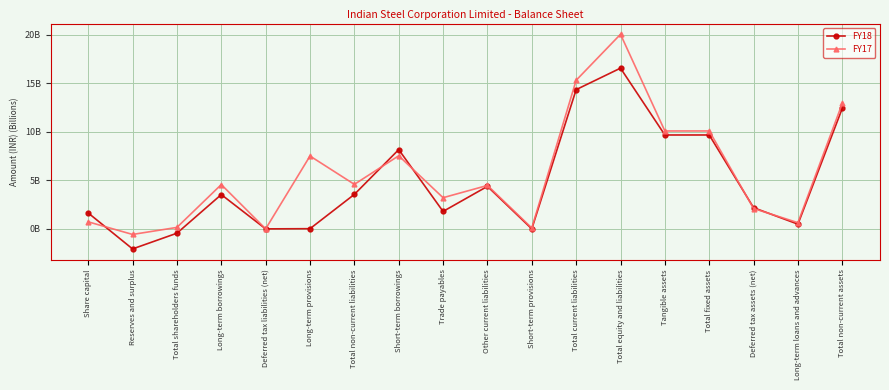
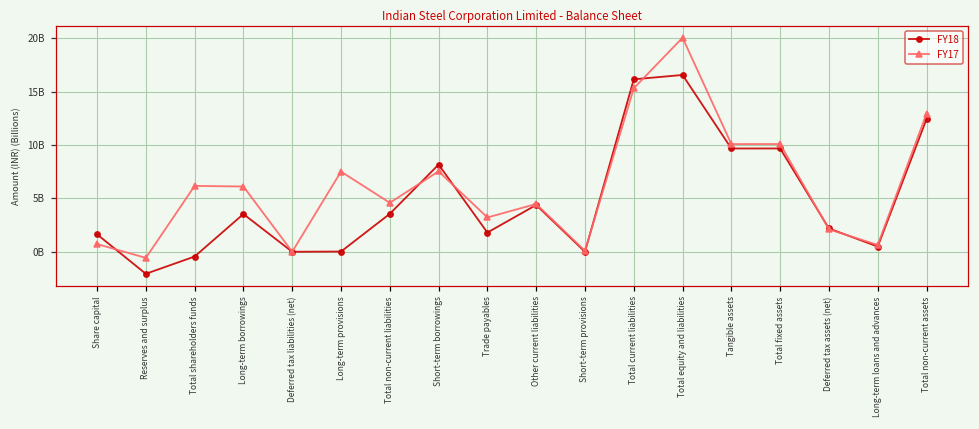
FY17, Total shareholders funds: 0 -> 6000000000
FY17, Long-term borrowings: 5000000000 -> 6000000000
FY18, Total current liabilities: 14000000000 -> 16000000000
